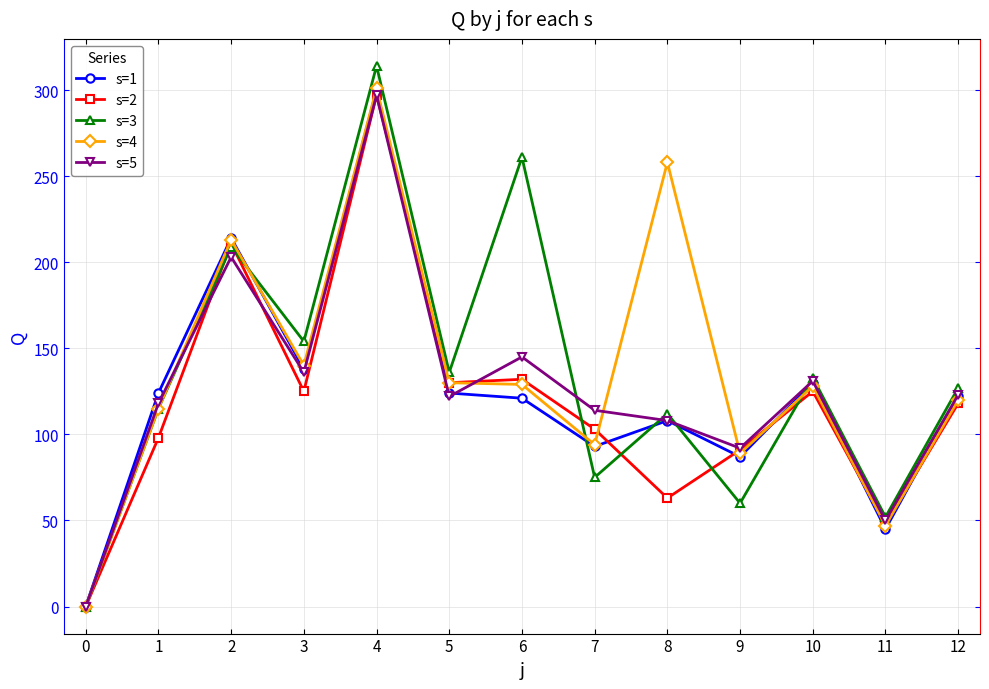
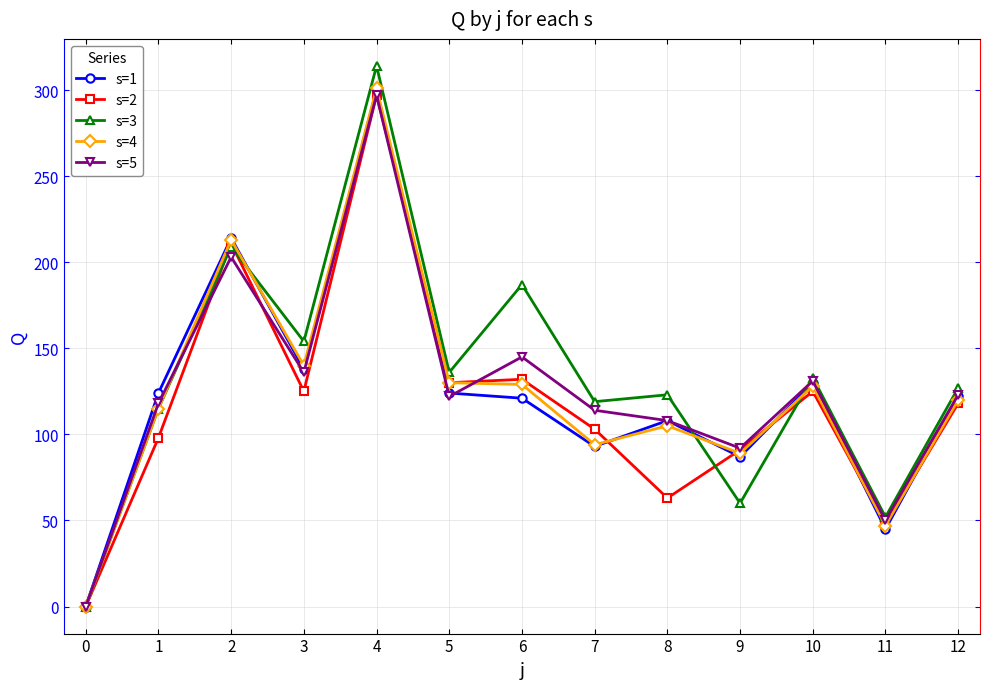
s=3, 6: 261 -> 187
s=3, 7: 75 -> 119
s=3, 8: 112 -> 123
s=4, 8: 258 -> 105
